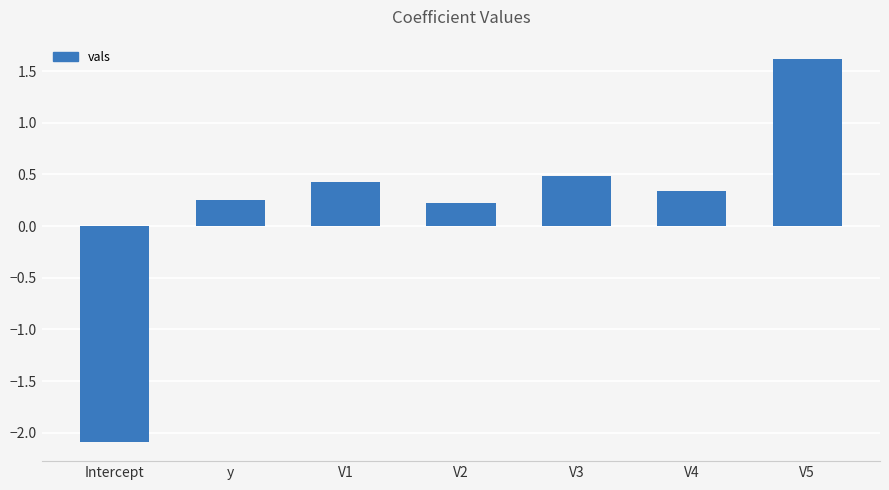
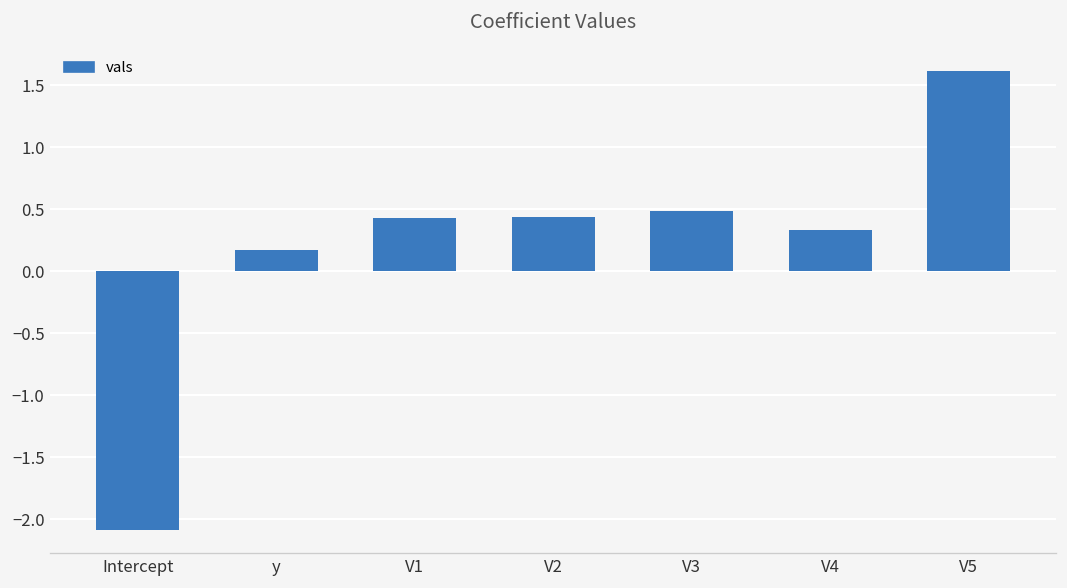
y: 0.25 -> 0.17
V2: 0.22 -> 0.44
